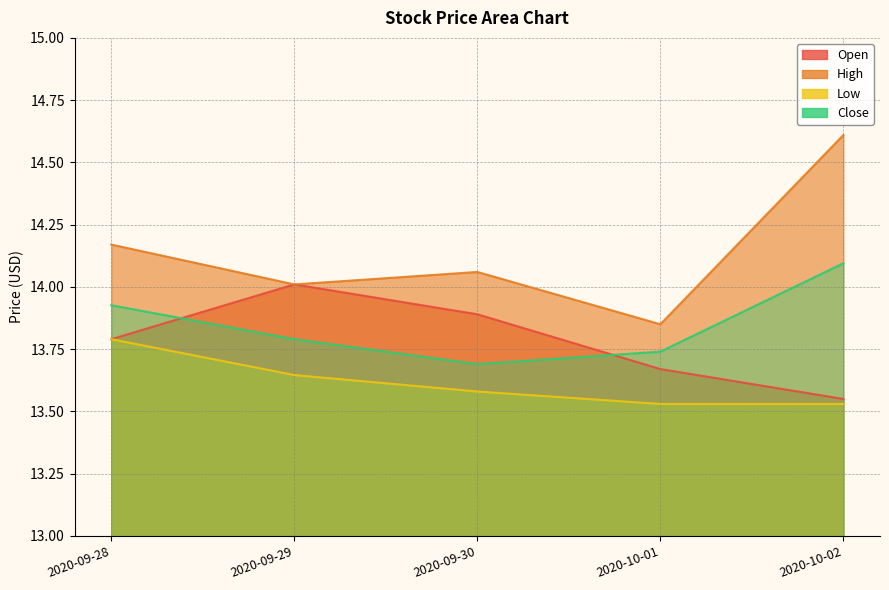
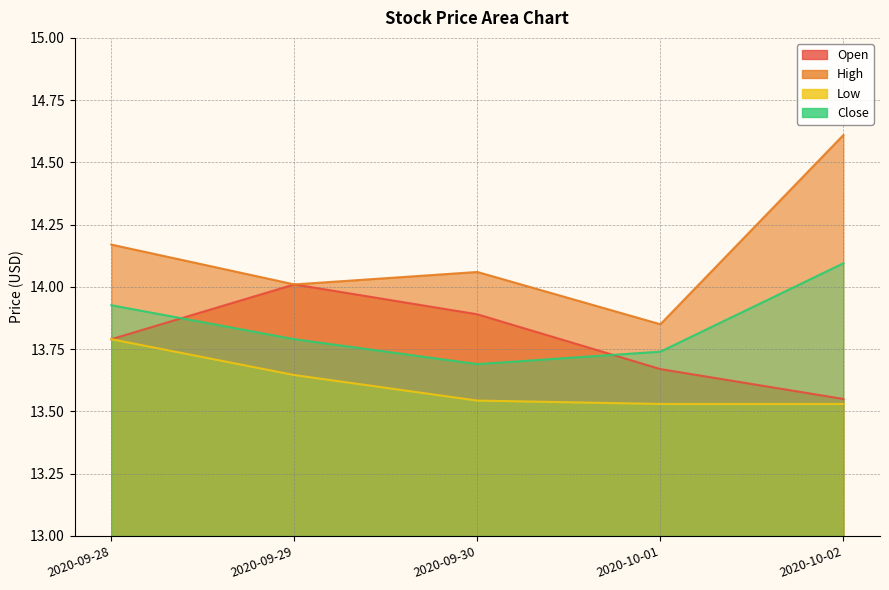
Low, 2020-09-30: 13.58 -> 13.54
